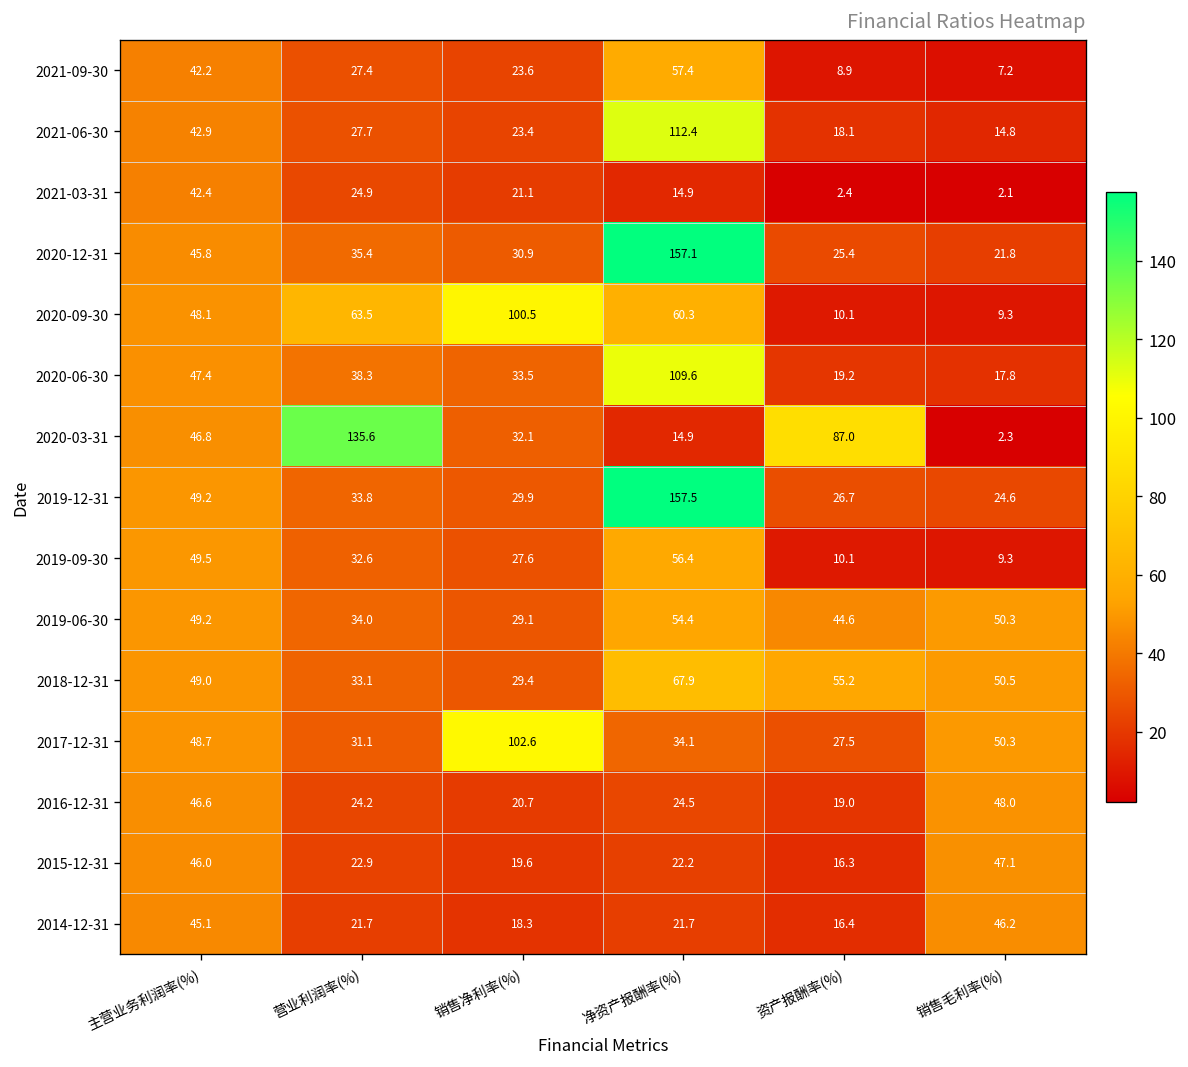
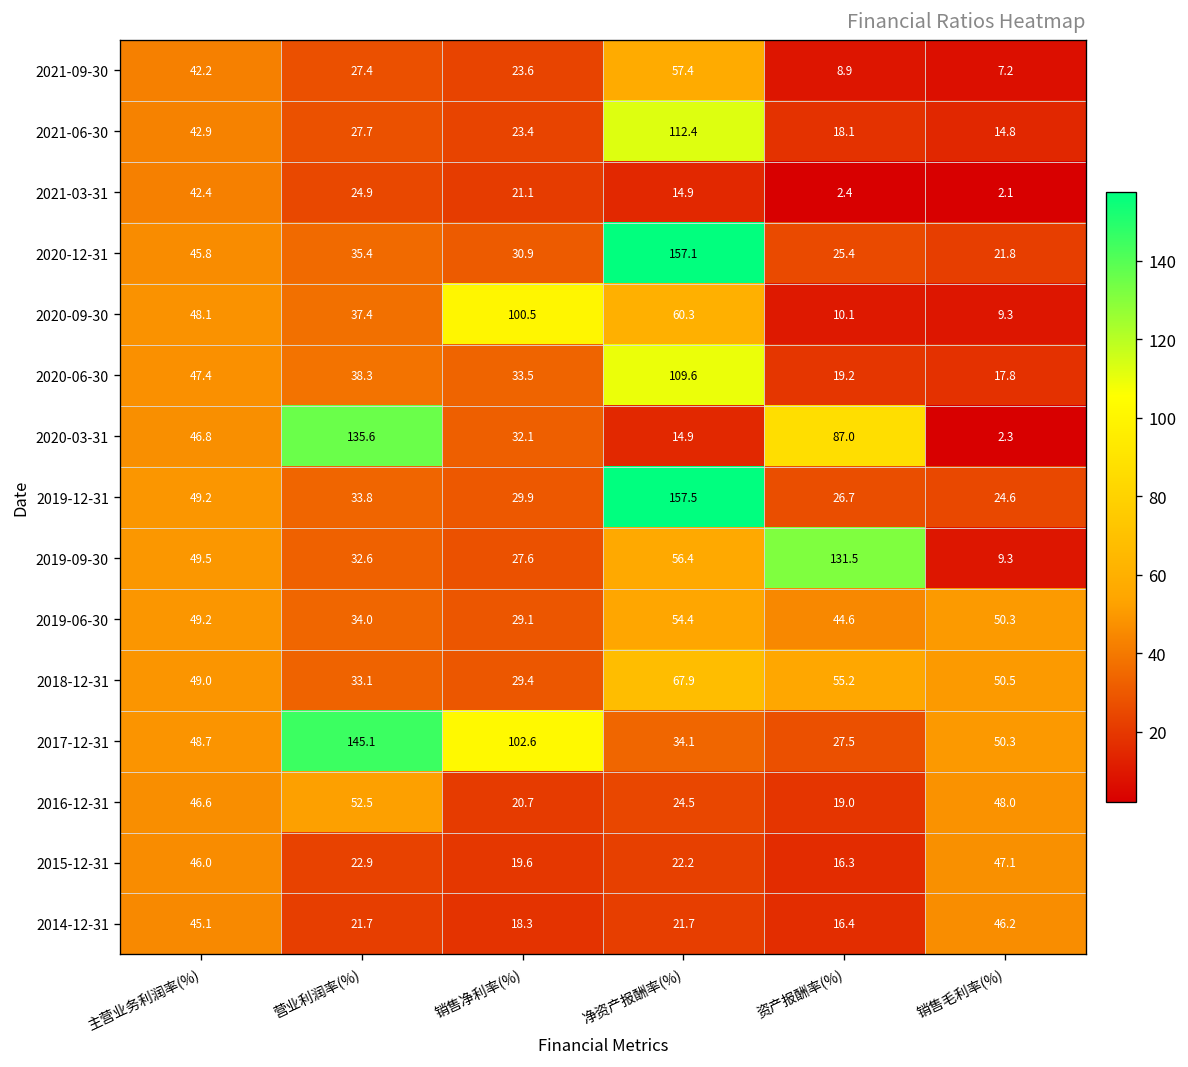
2020-09-30, 营业利润率(%): 63.5 -> 37.4
2019-09-30, 资产报酬率(%): 10.1 -> 131.5
2017-12-31, 营业利润率(%): 31.1 -> 145.1
2016-12-31, 营业利润率(%): 24.2 -> 52.5
